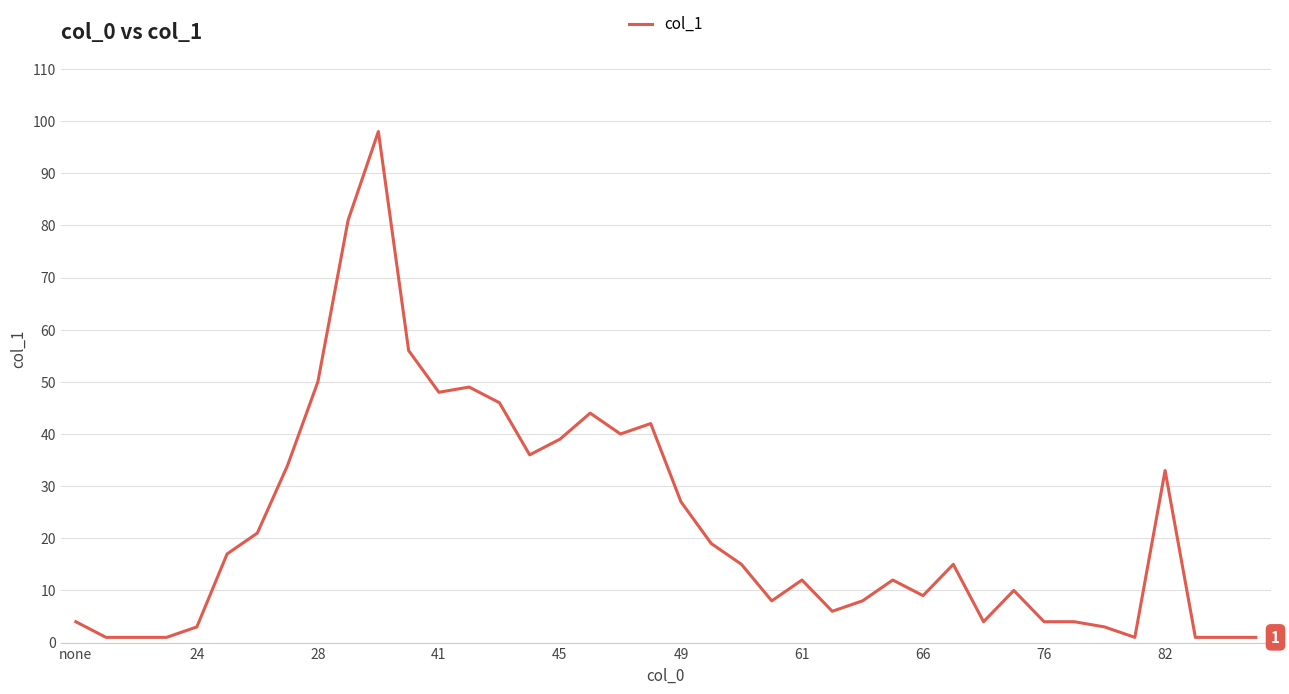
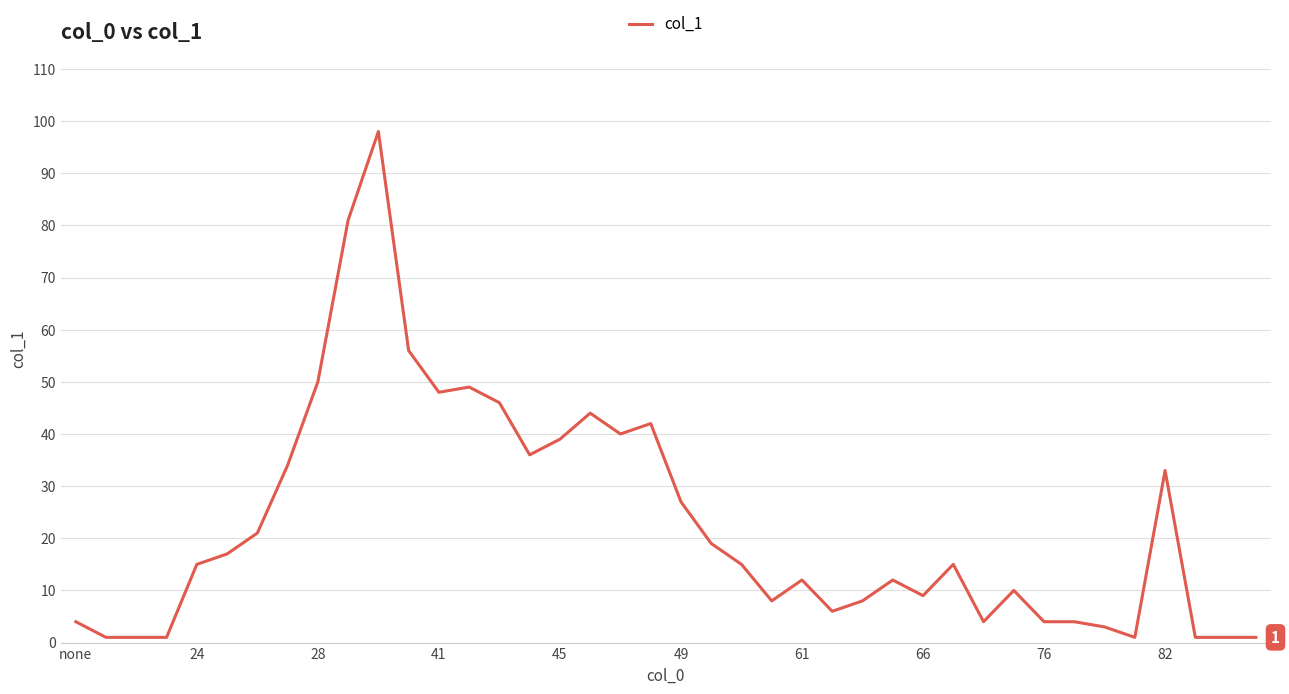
24: 3 -> 15
